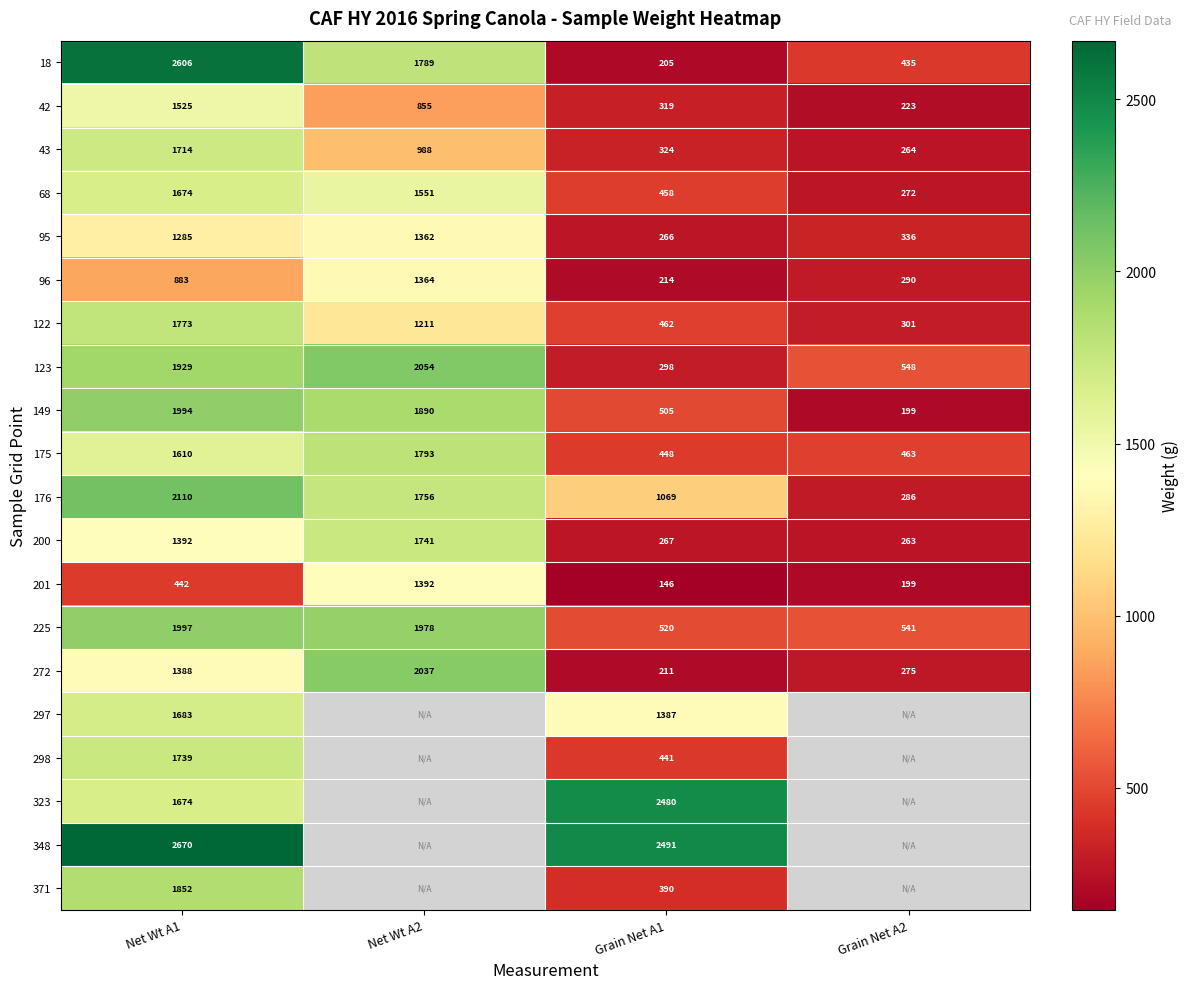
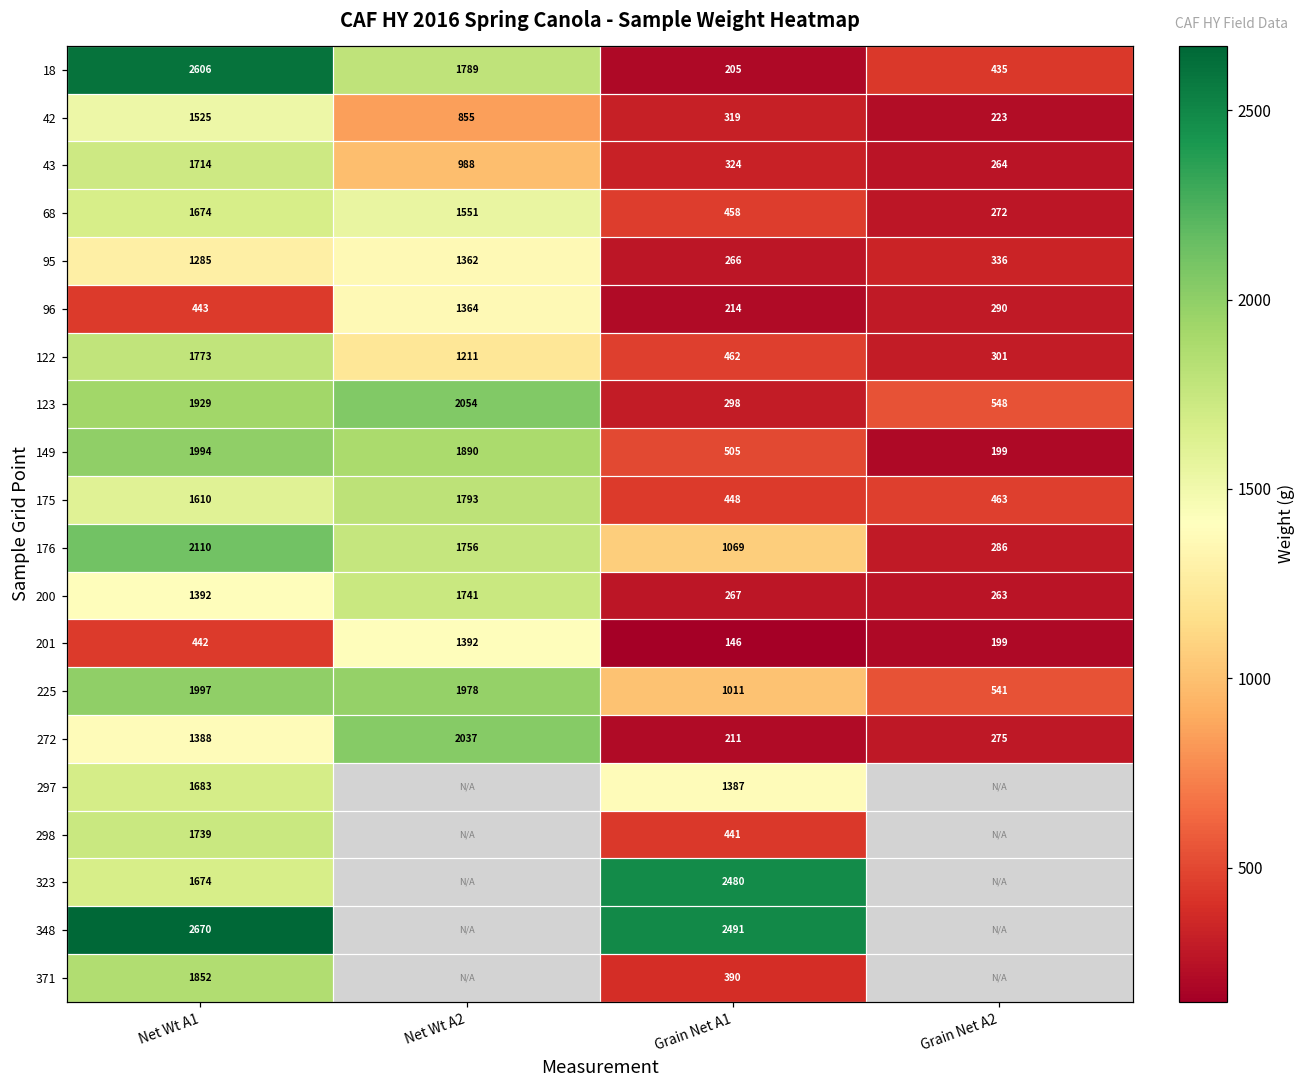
96, Net Wt A1: 883 -> 443
225, Grain Net A1: 520 -> 1011
